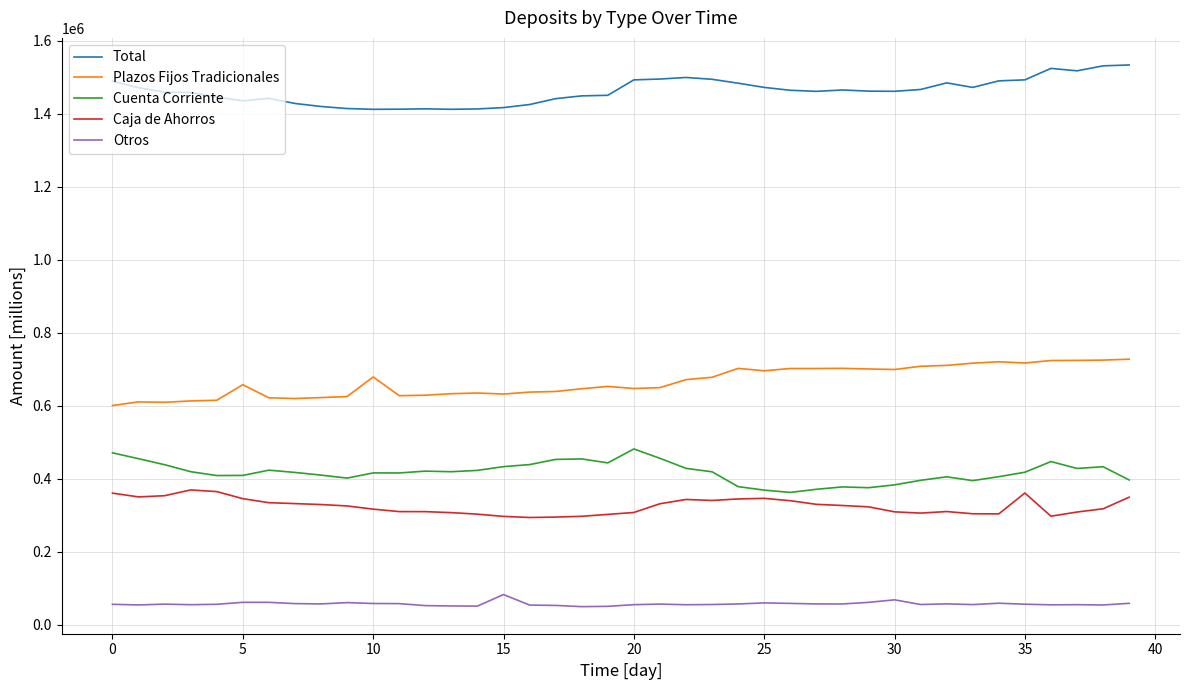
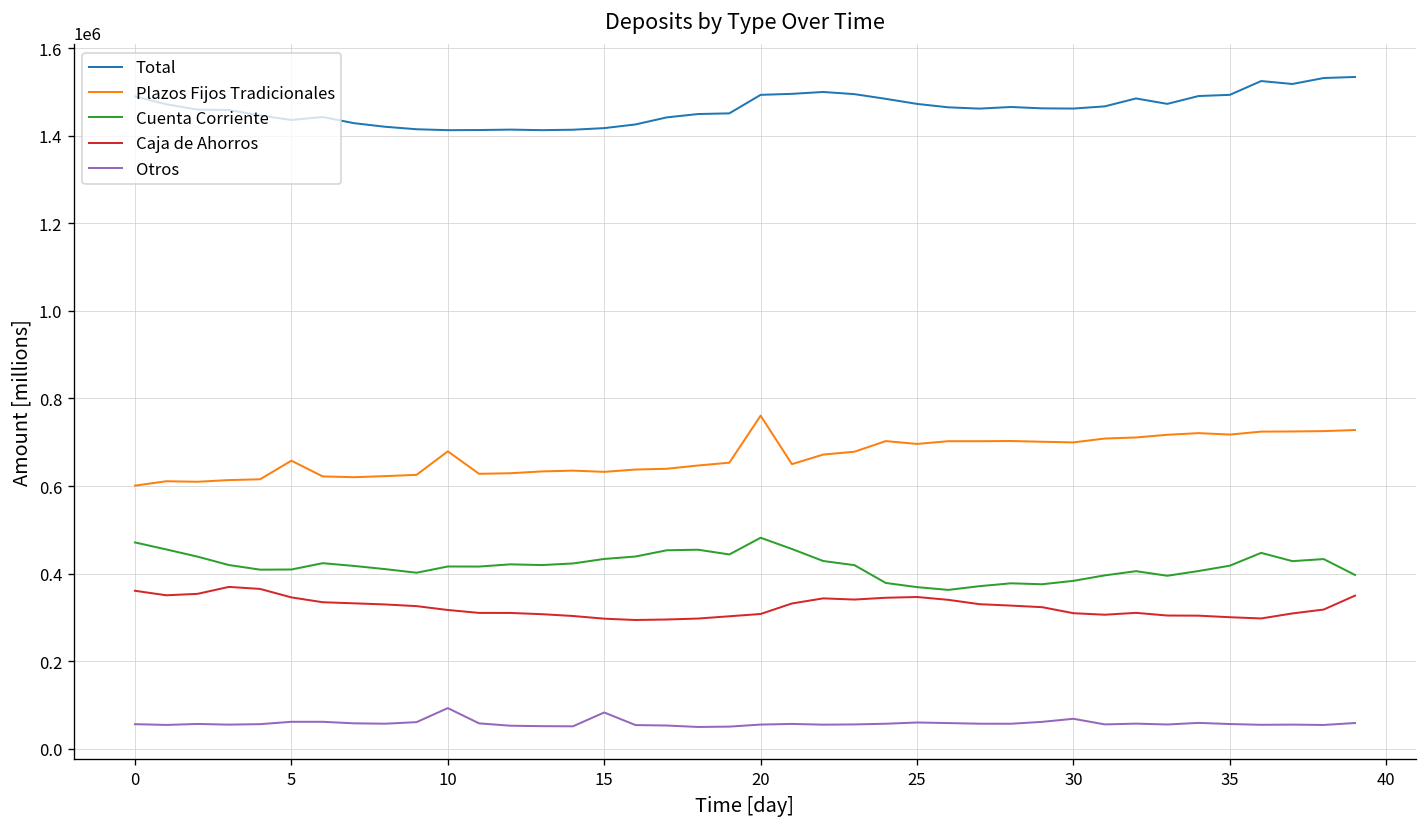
Otros, 10: 60000 -> 90000
Plazos Fijos Tradicionales, 20: 650000 -> 760000
Caja de Ahorros, 35: 360000 -> 300000
